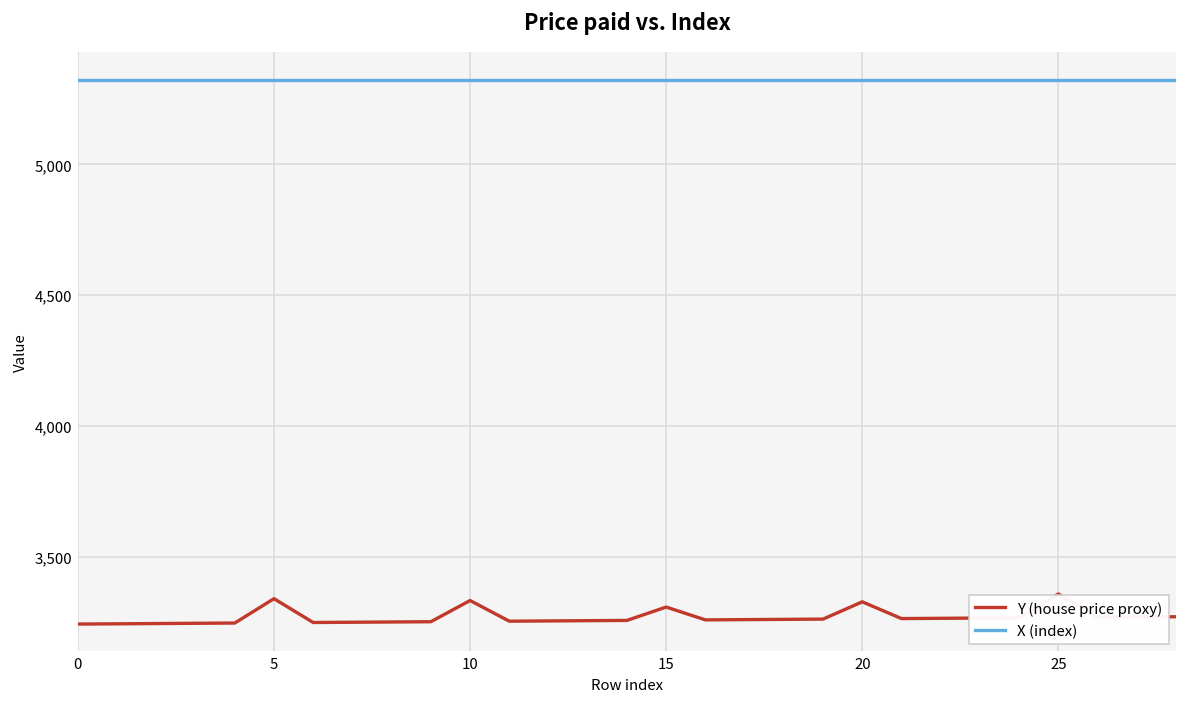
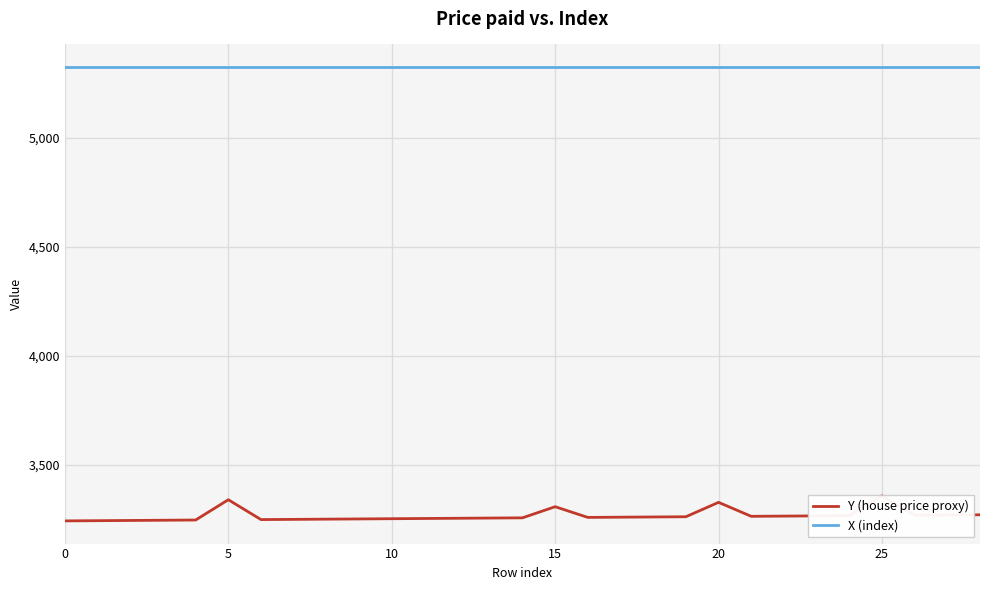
Y (house price proxy), 10: 3,330 -> 3,250
